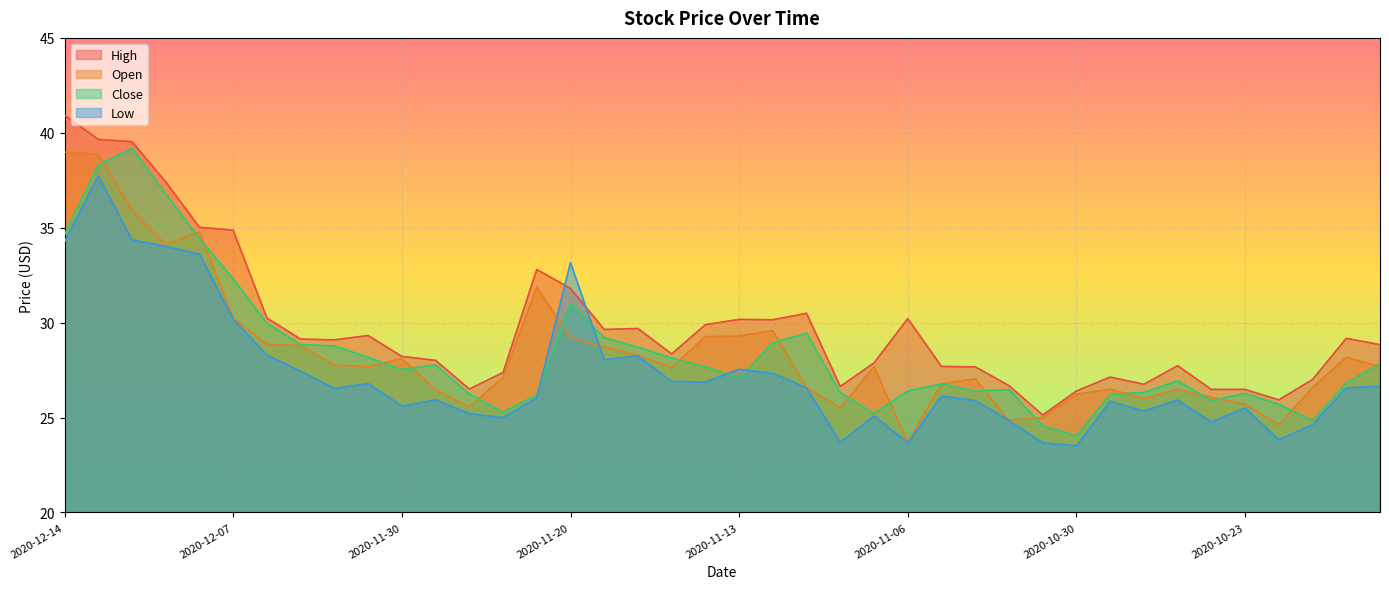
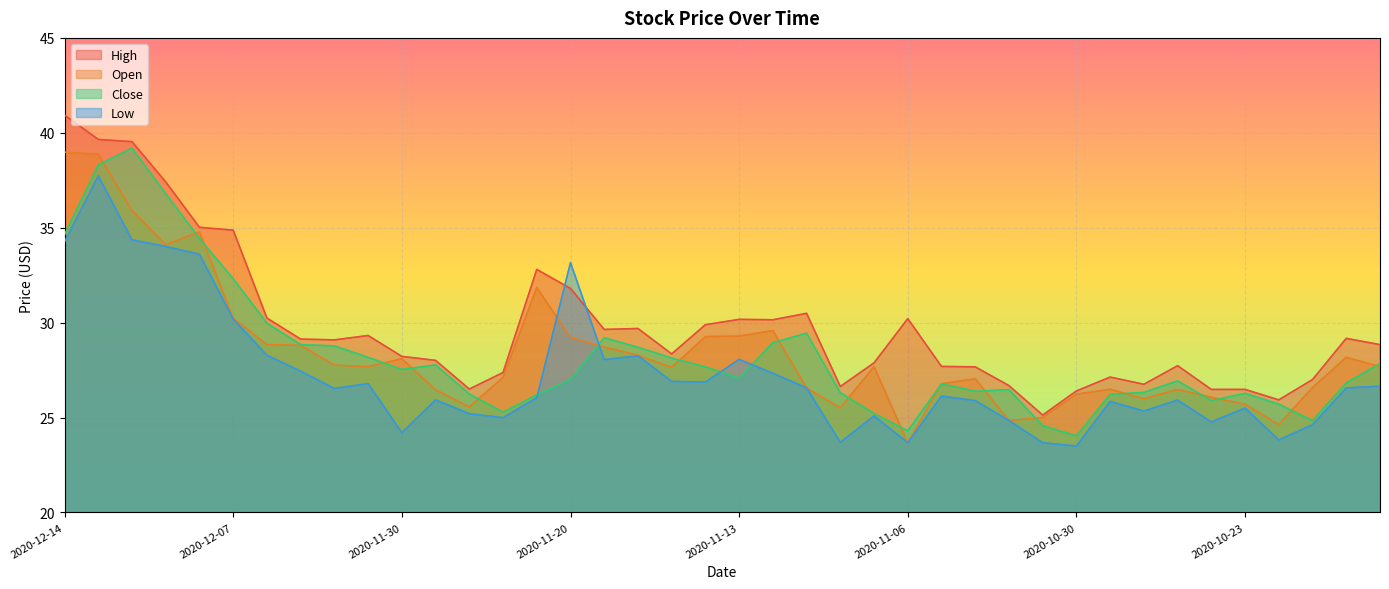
Low, 2020-11-30: 25.6 -> 24.2
Close, 2020-11-20: 31 -> 27
Low, 2020-11-13: 27.5 -> 28.1
Close, 2020-11-06: 26.4 -> 24.3
